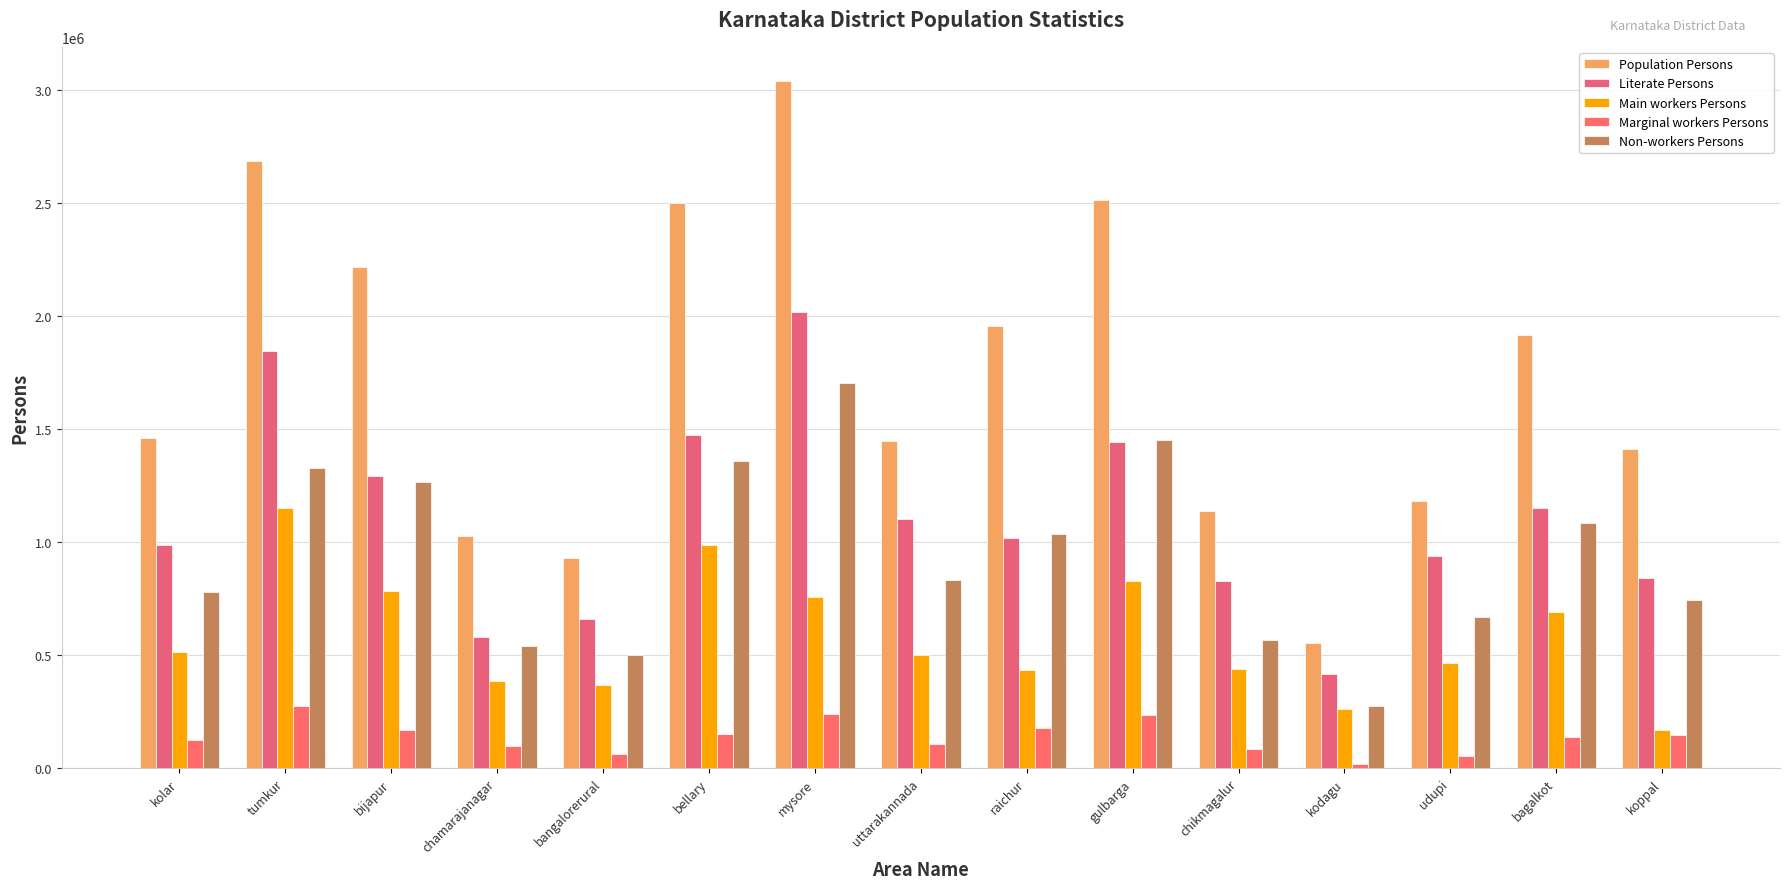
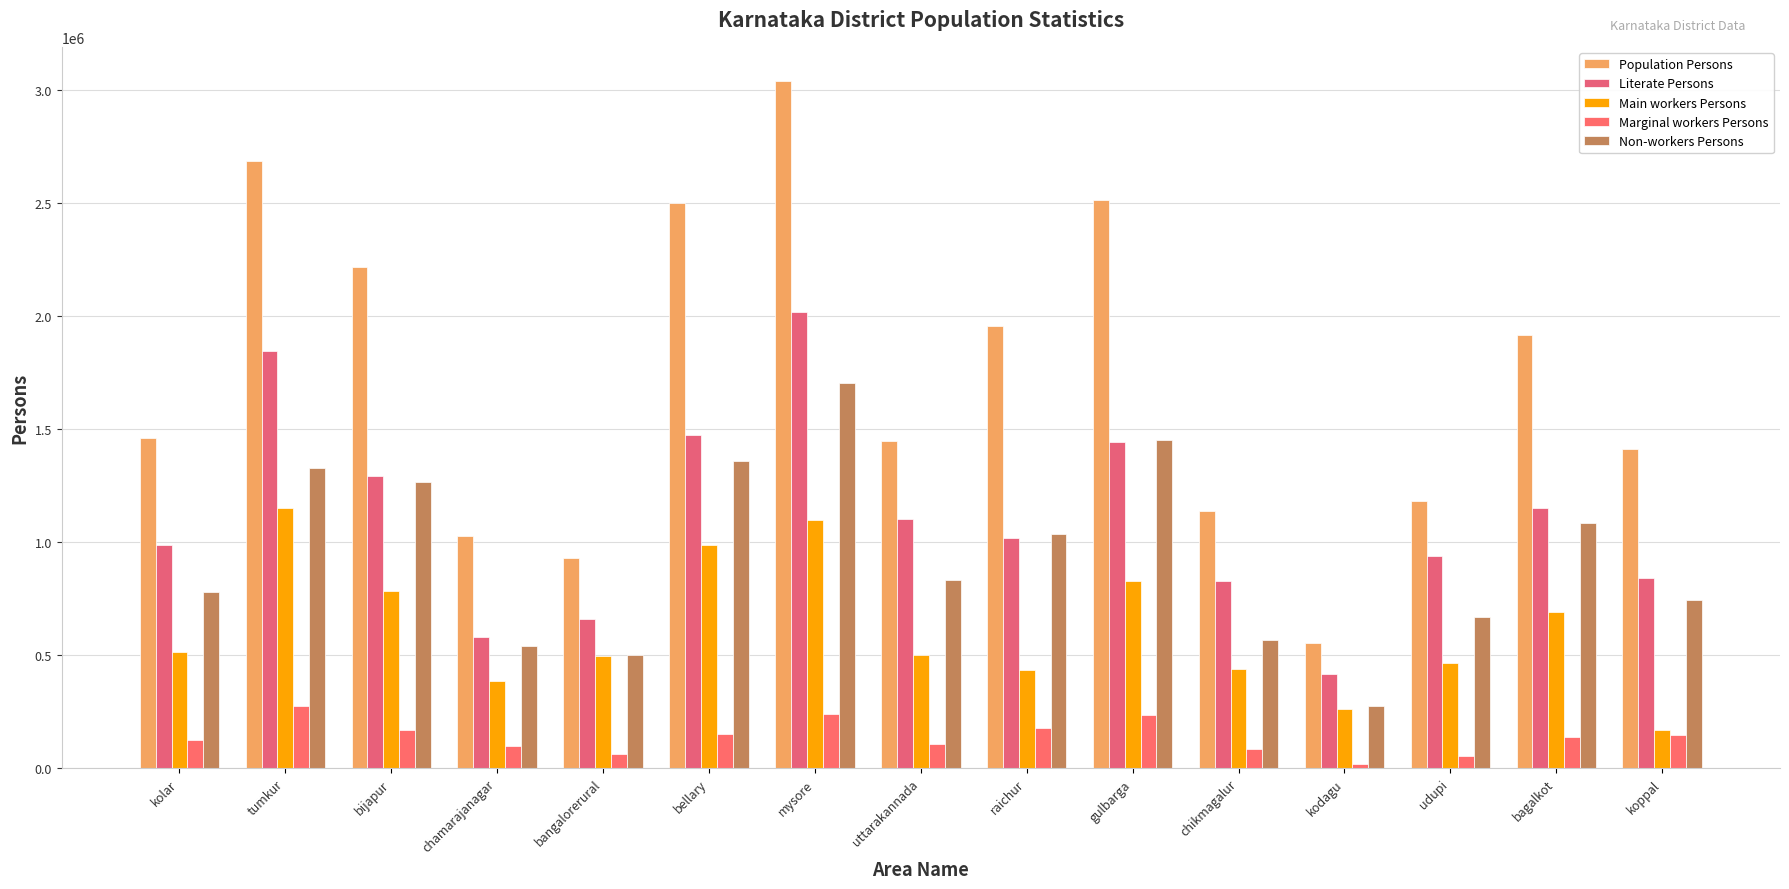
Main workers Persons, bangalorerural: 370000 -> 500000
Main workers Persons, mysore: 760000 -> 1100000
